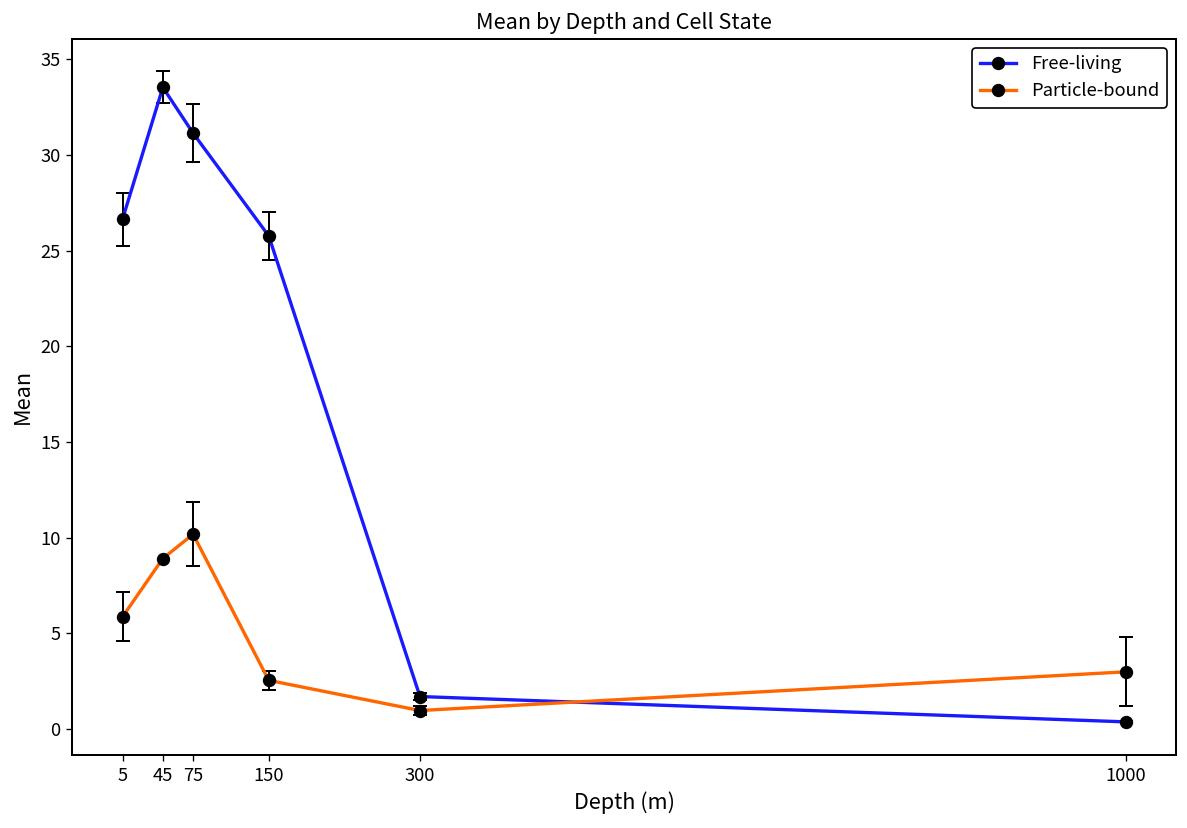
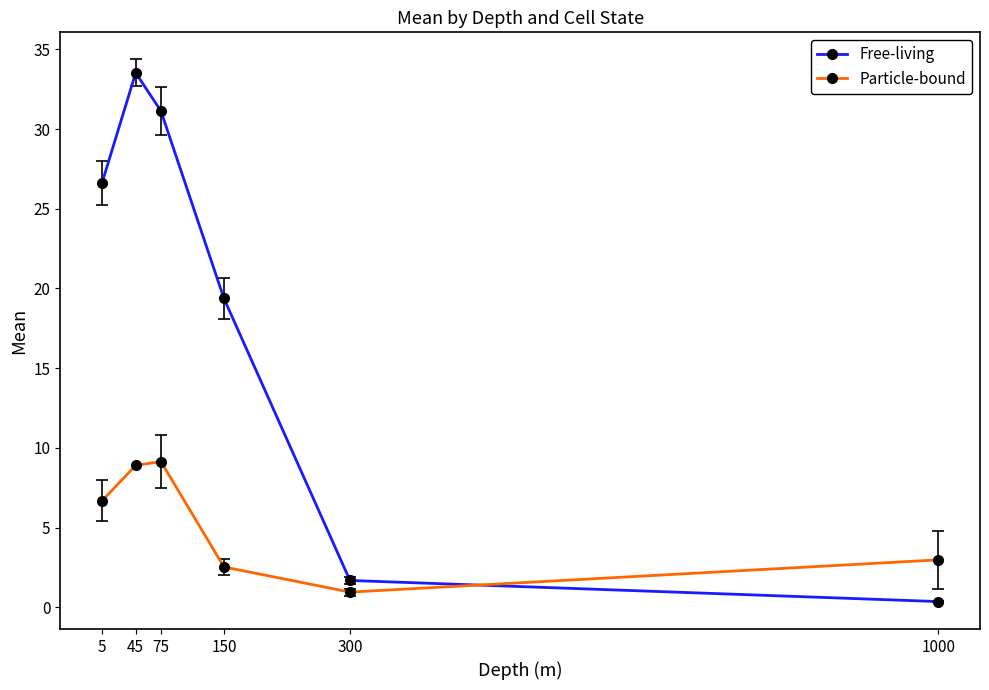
Particle-bound, 5: 5.9 -> 6.7
Particle-bound, 75: 10.2 -> 9.1
Free-living, 150: 25.8 -> 19.4
